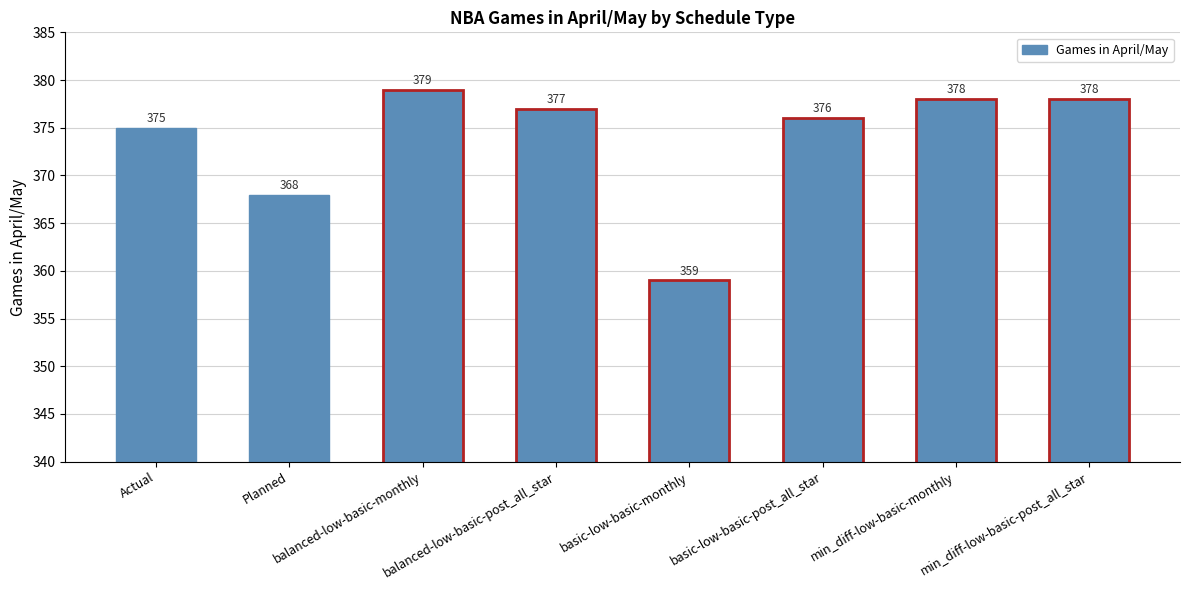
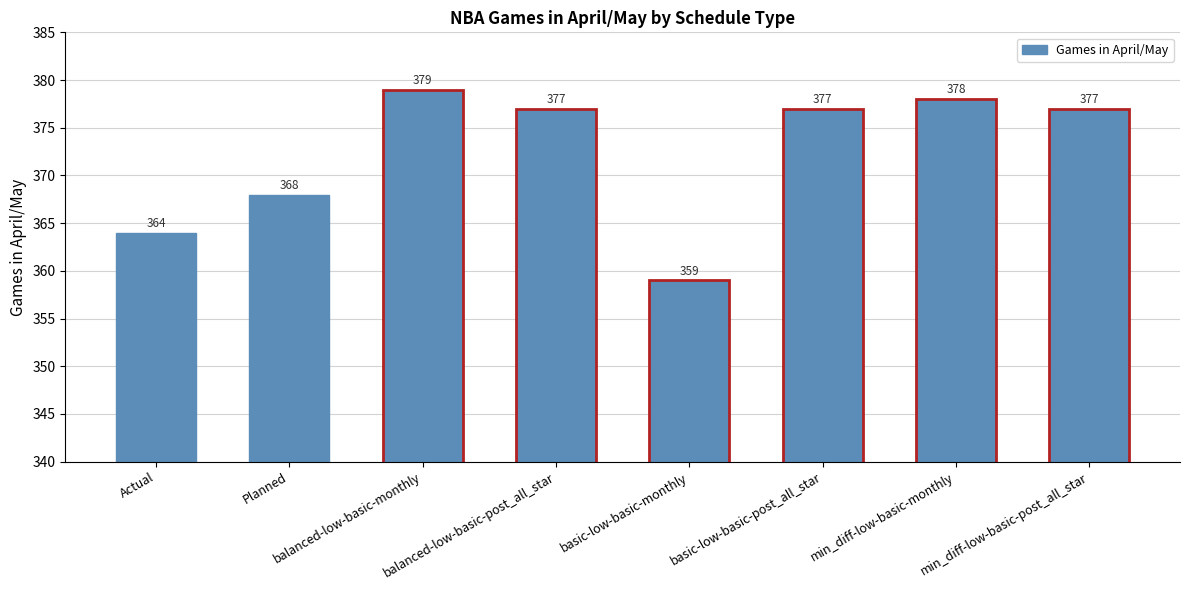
Actual: 375 -> 364
basic-low-basic-post_all_star: 376 -> 377
min_diff-low-basic-post_all_star: 378 -> 377
